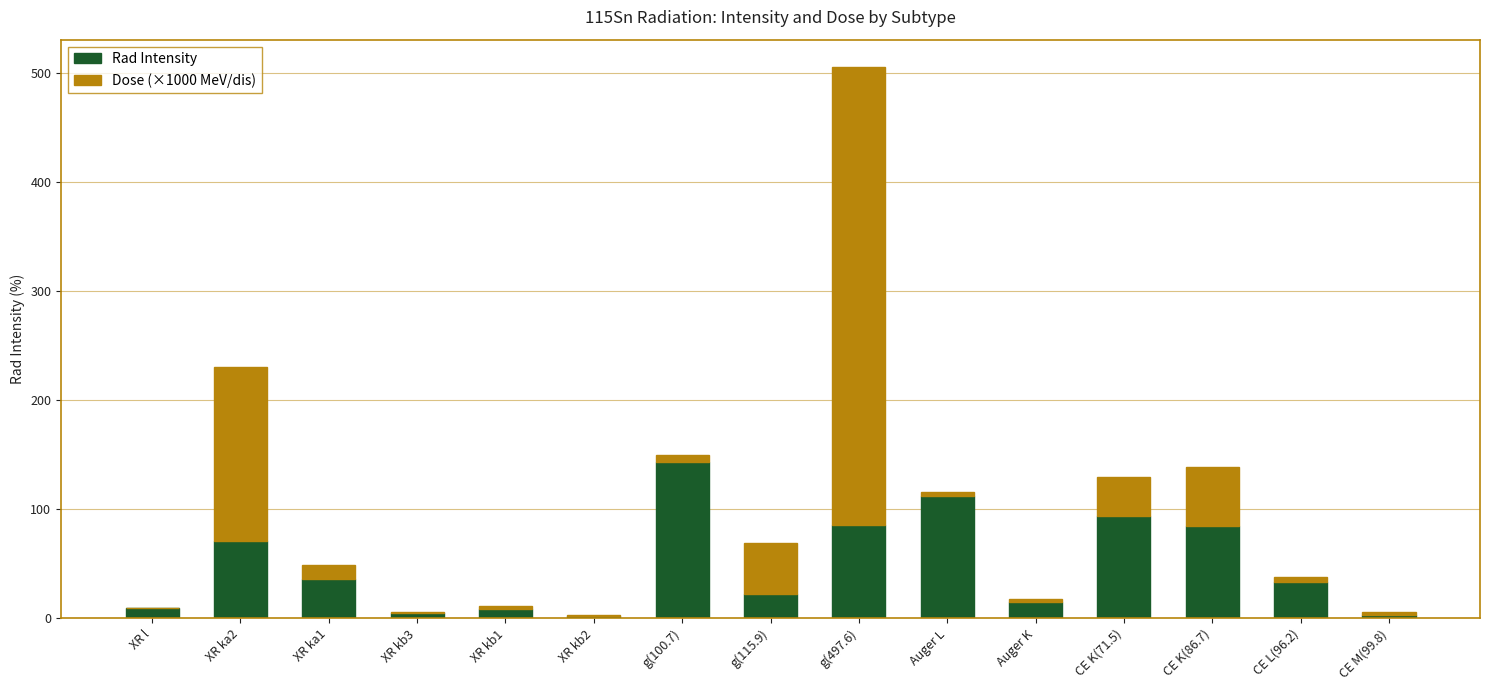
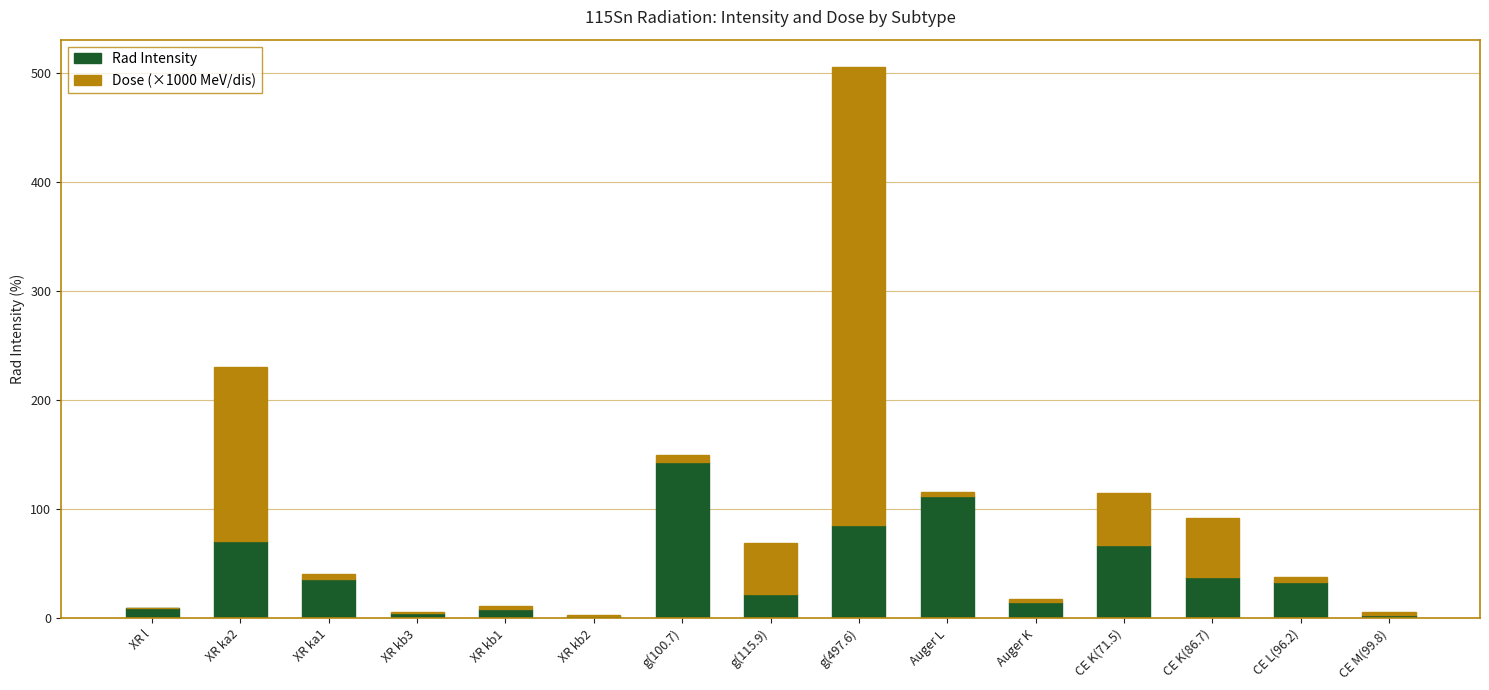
Dose (×1000 MeV/dis), XR ka1: 12 -> 4
Rad Intensity, CE K(71.5): 94 -> 67
Dose (×1000 MeV/dis), CE K(71.5): 36 -> 48
Rad Intensity, CE K(86.7): 85 -> 38
